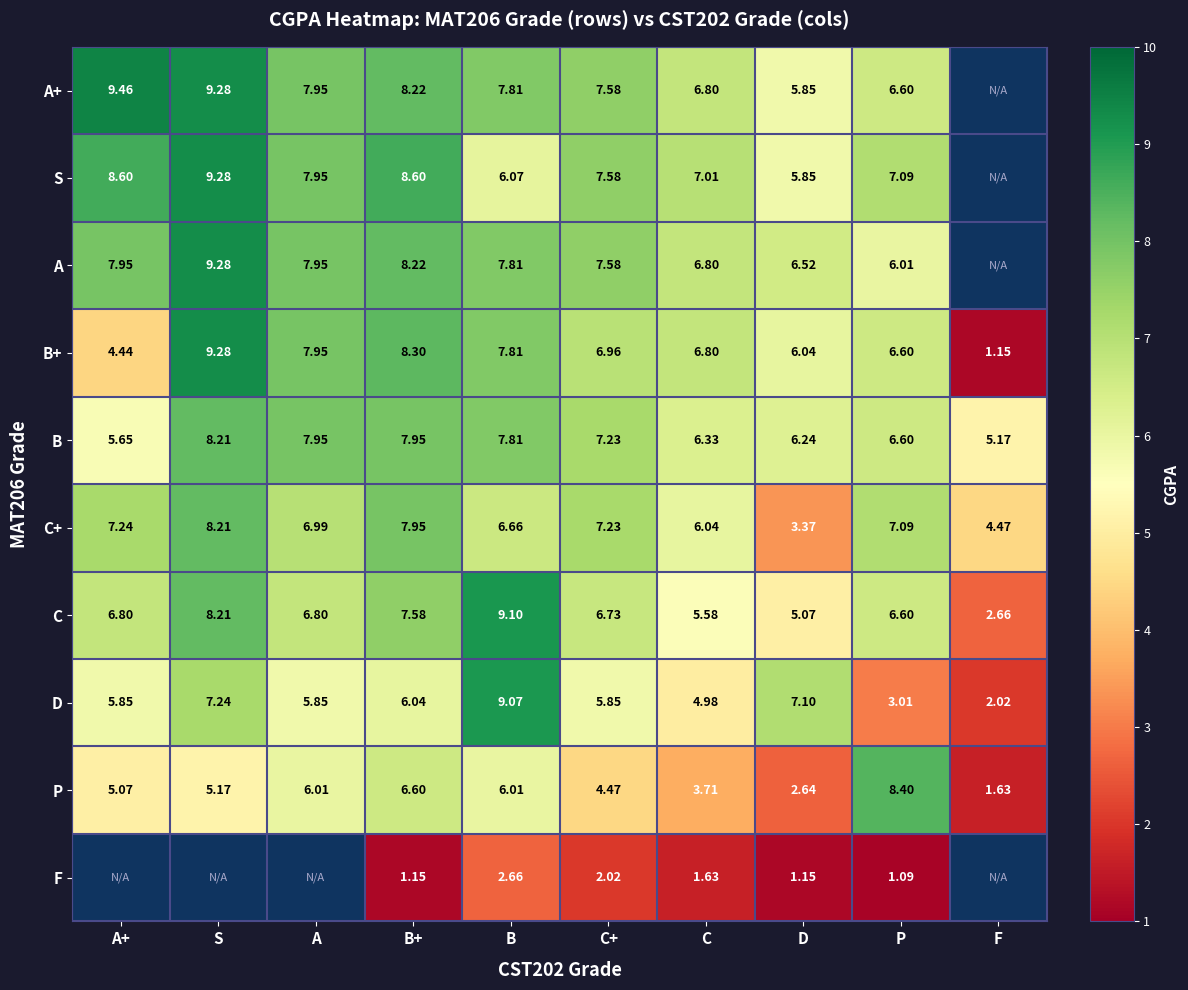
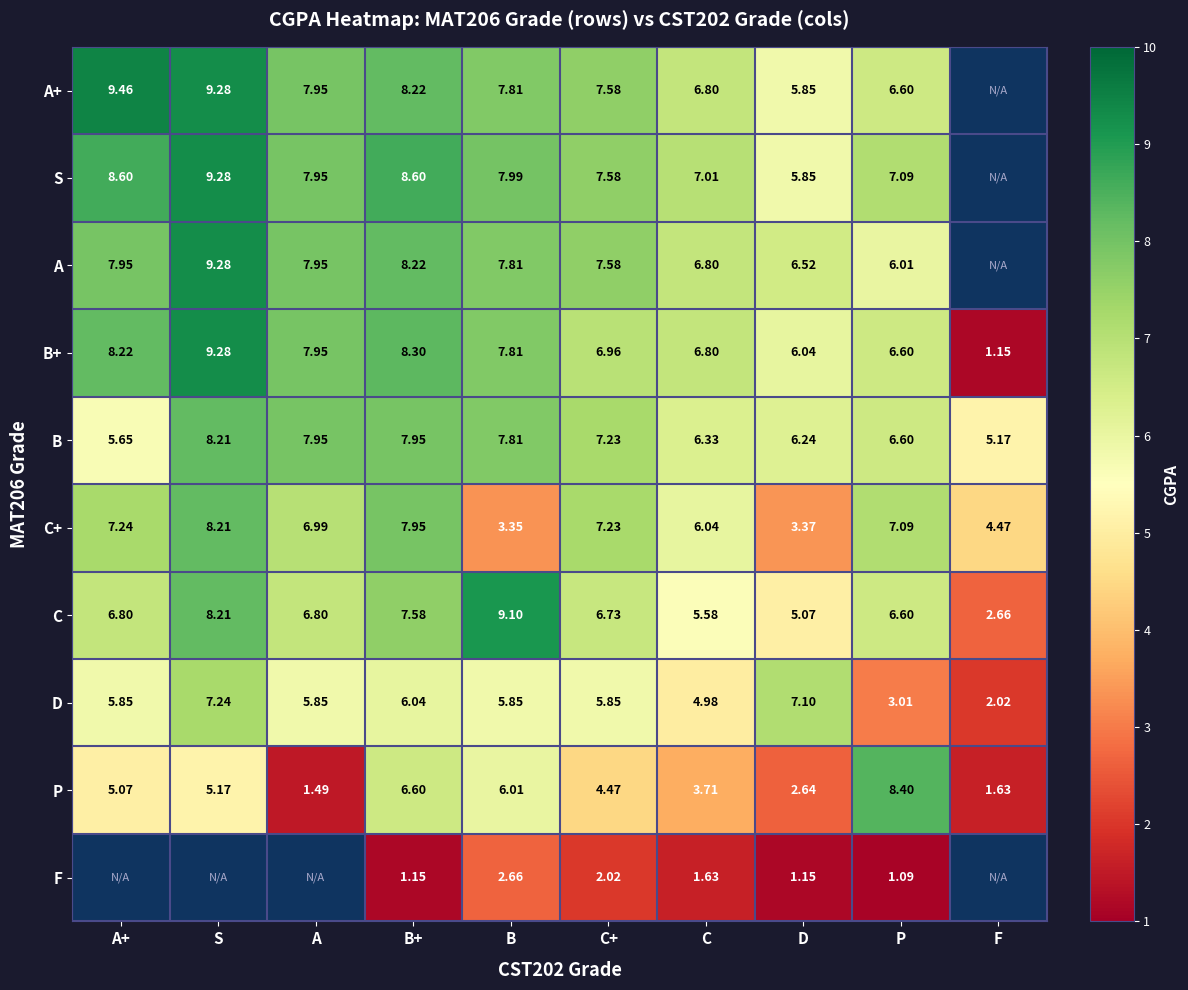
S, B: 6.07 -> 7.99
B+, A+: 4.44 -> 8.22
C+, B: 6.66 -> 3.35
D, B: 9.07 -> 5.85
P, A: 6.01 -> 1.49
